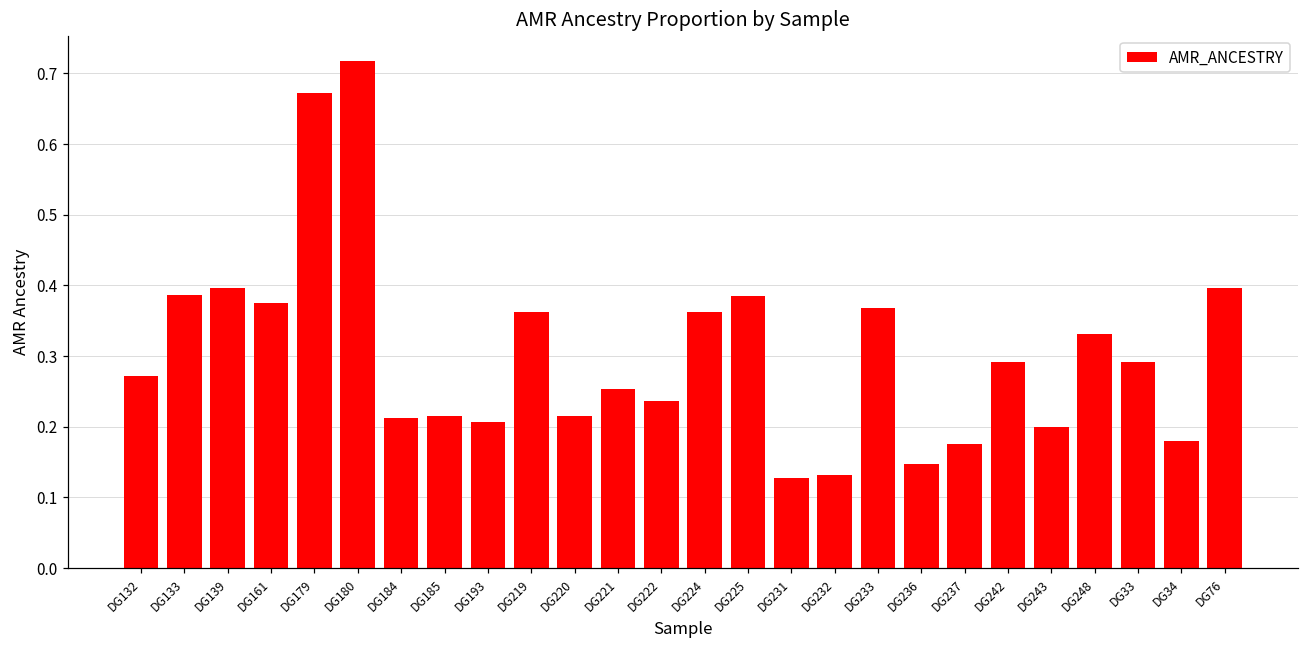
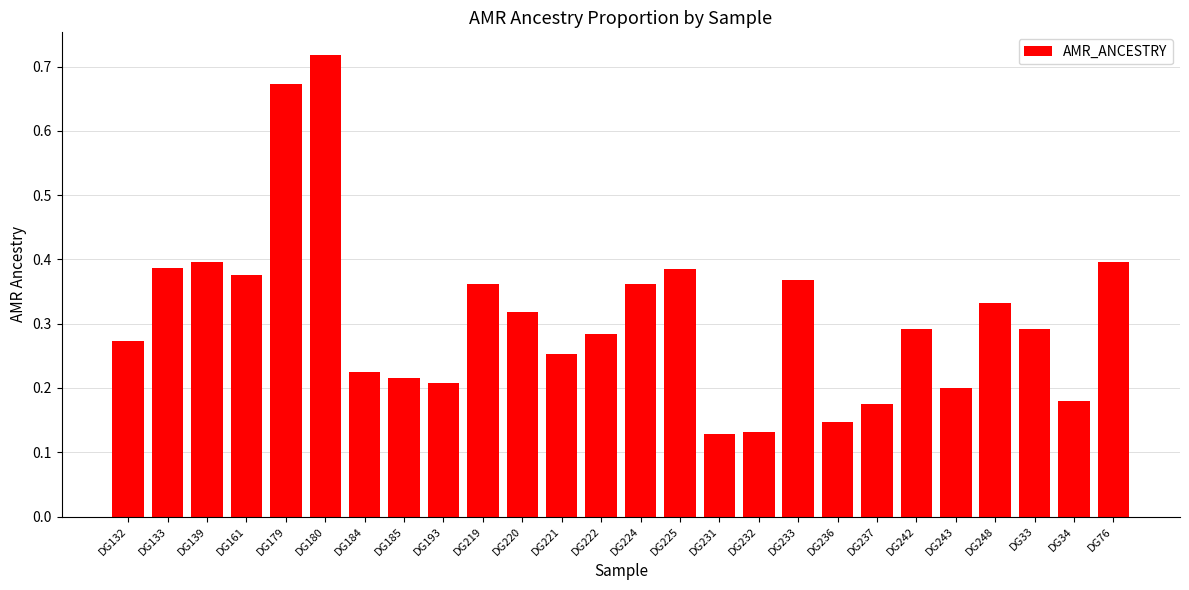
DG184: 0.21 -> 0.23
DG220: 0.22 -> 0.32
DG222: 0.24 -> 0.28
